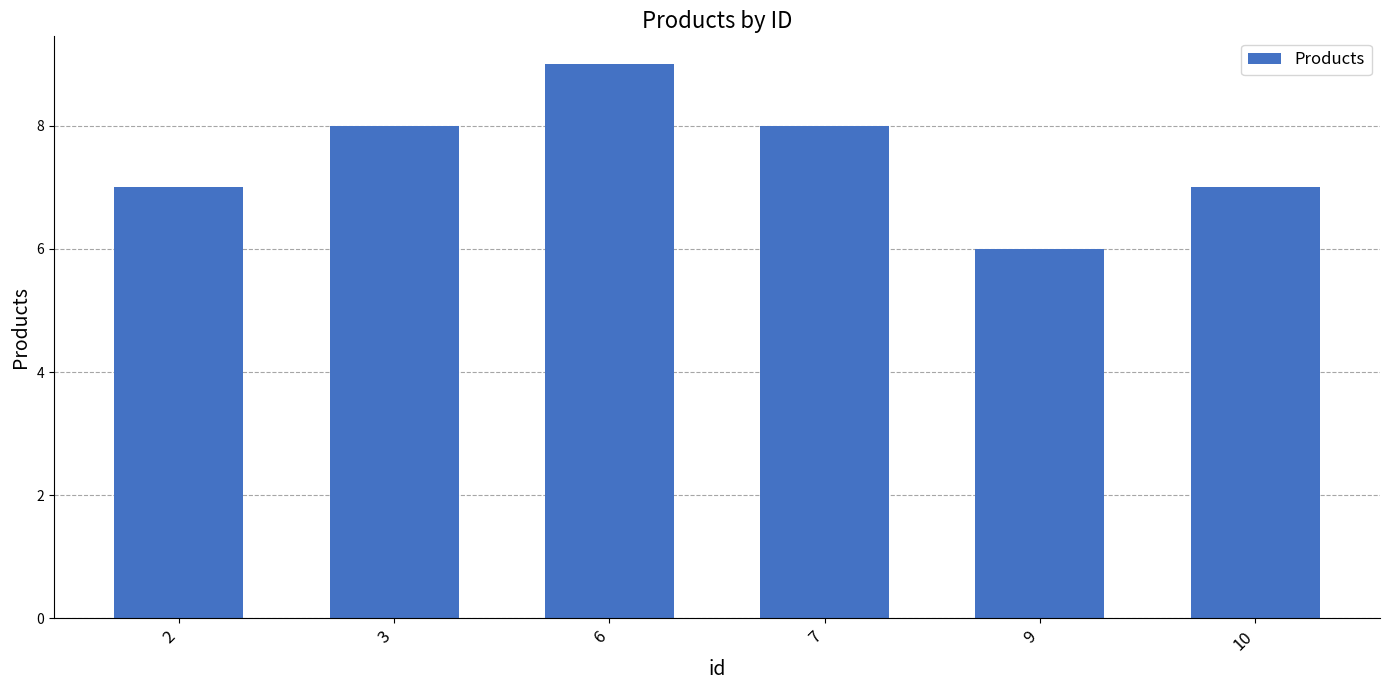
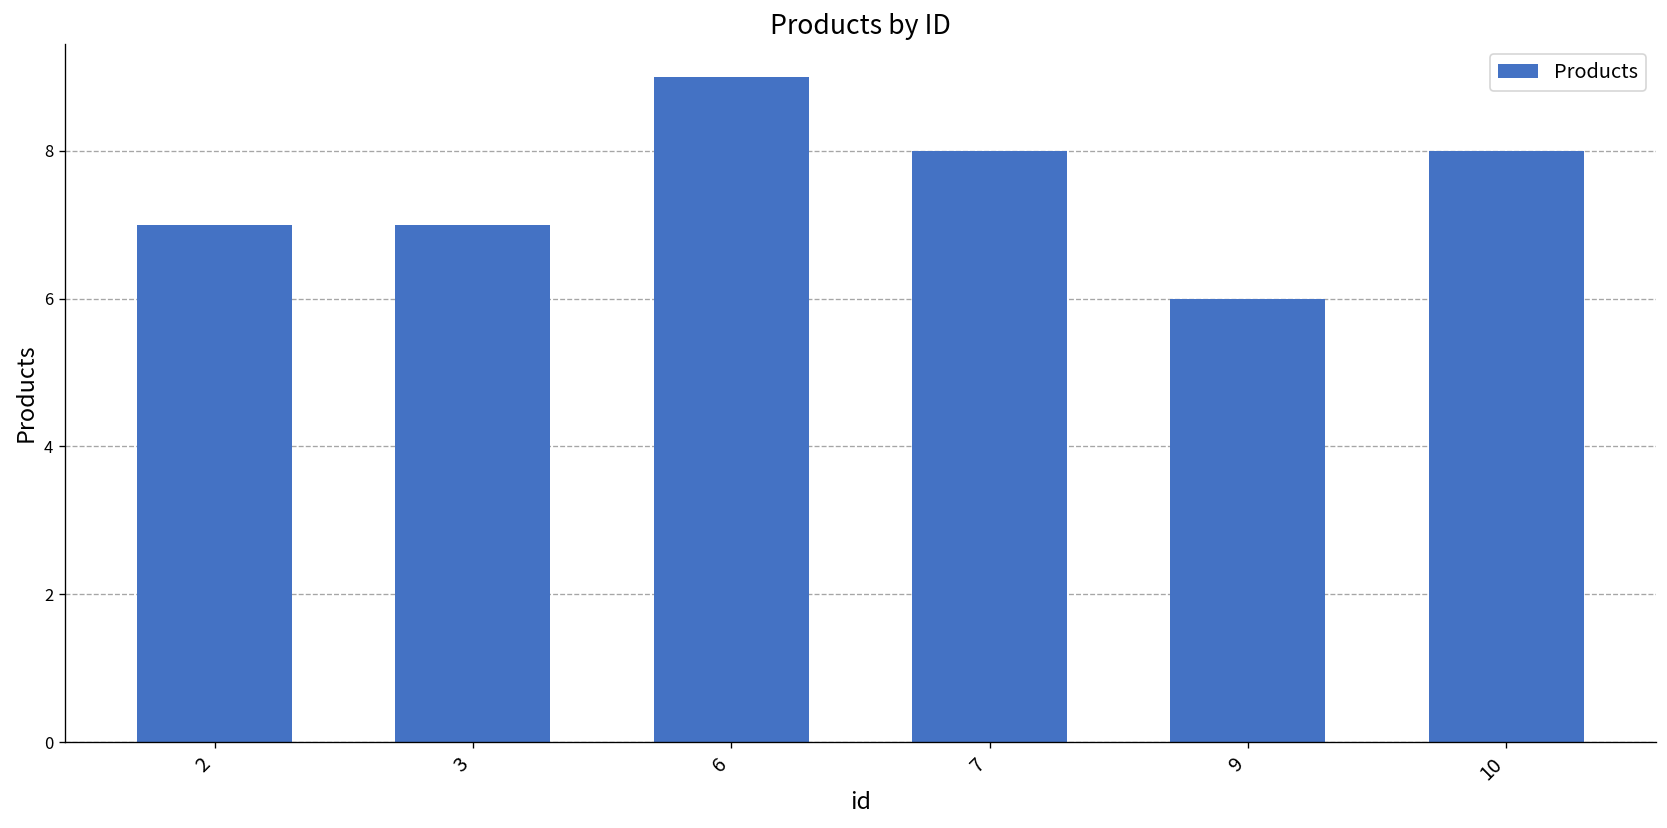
3: 8 -> 7
10: 7 -> 8
